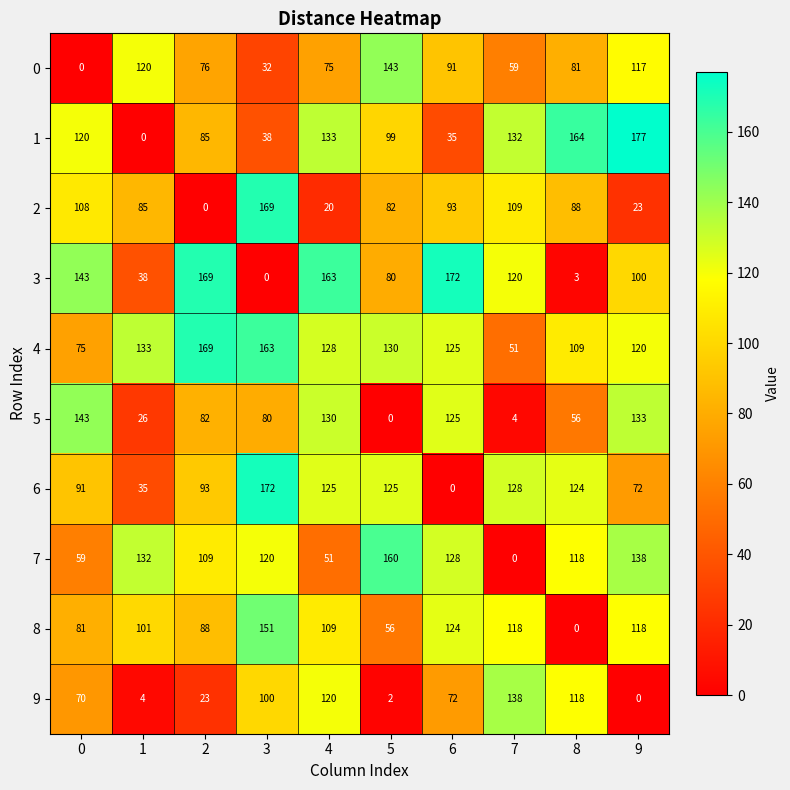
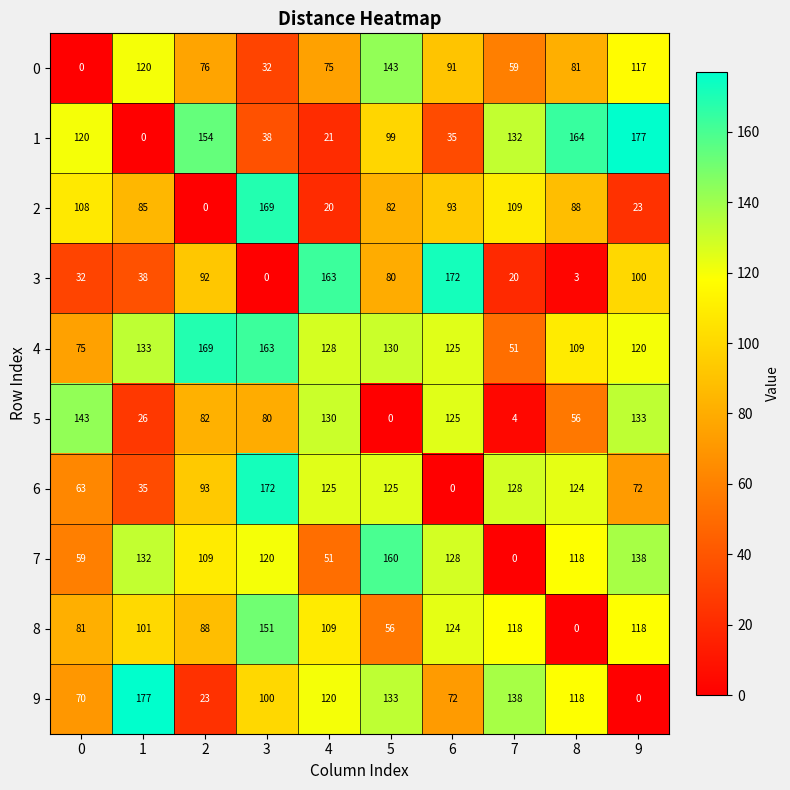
1, 2: 85 -> 154
1, 4: 133 -> 21
3, 0: 143 -> 32
3, 2: 169 -> 92
3, 7: 120 -> 20
6, 0: 91 -> 63
9, 1: 4 -> 177
9, 5: 2 -> 133
